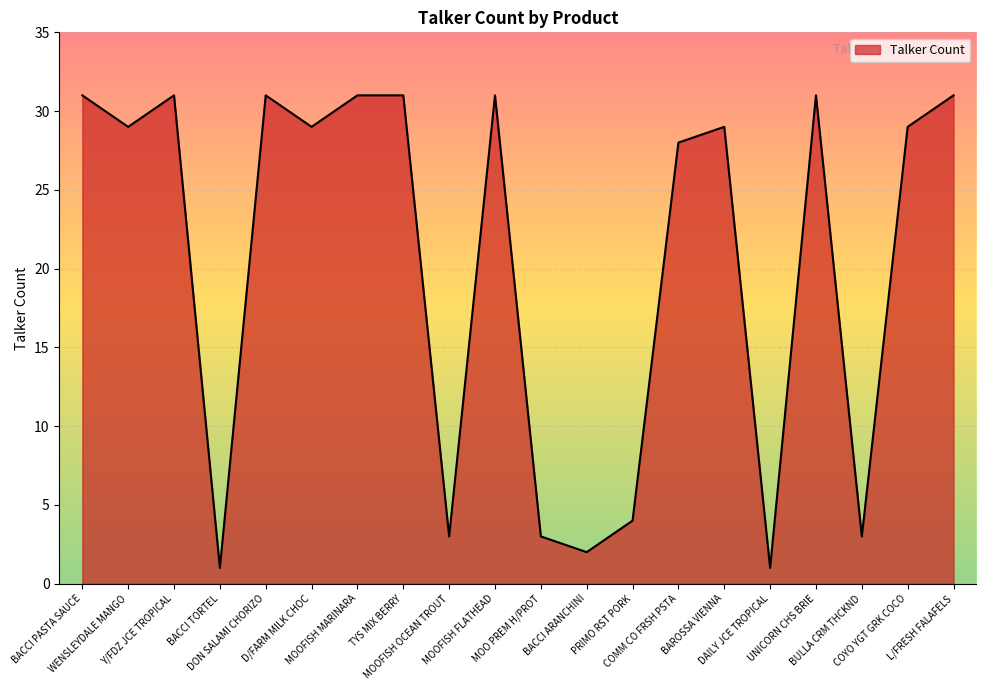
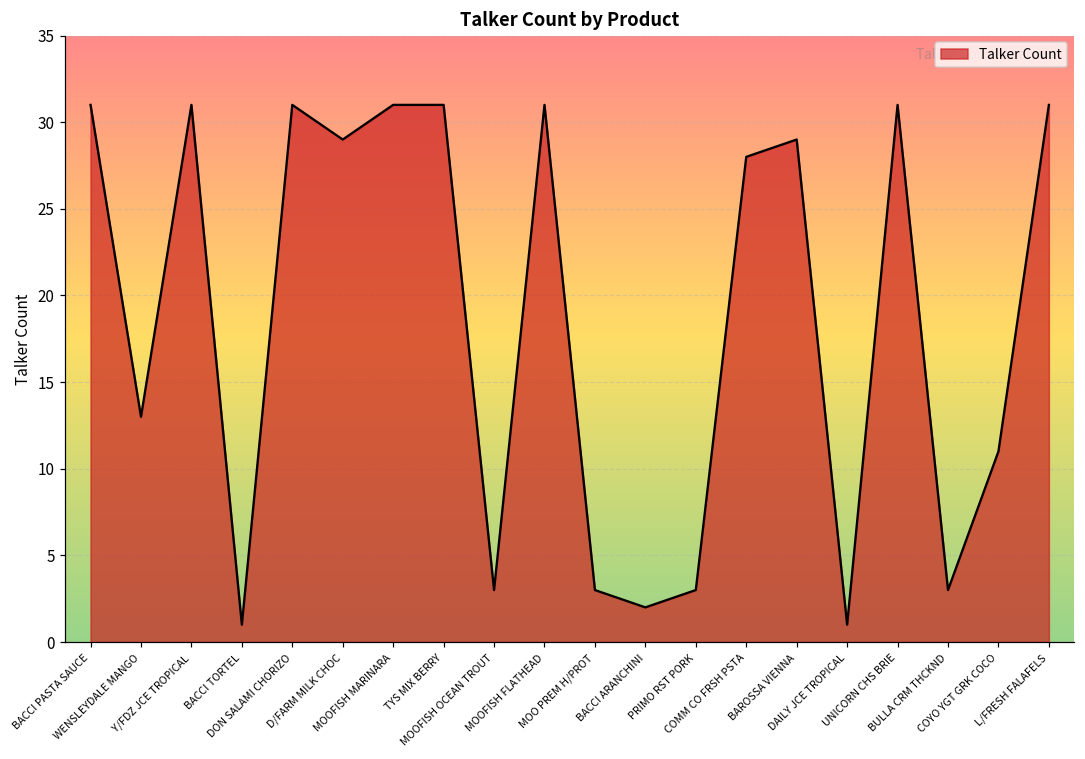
WENSLEYDALE MANGO: 29 -> 13
PRIMO RST PORK: 4 -> 3
COYO YGT GRK COCO: 29 -> 11
